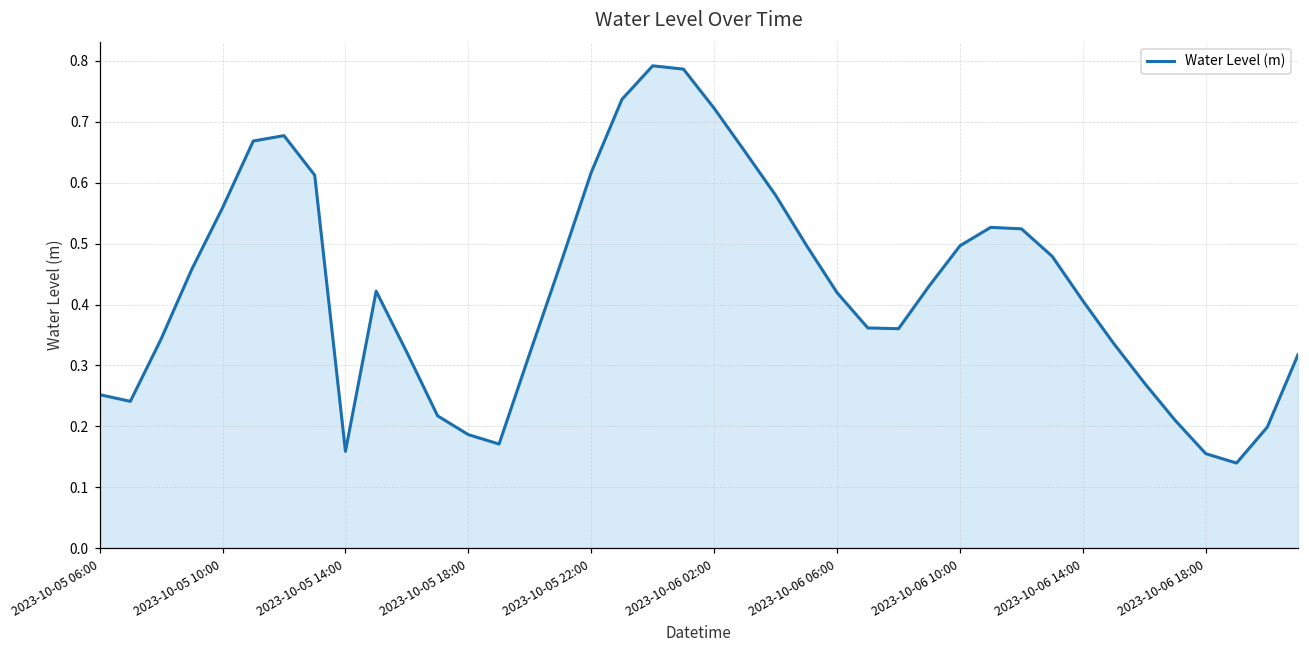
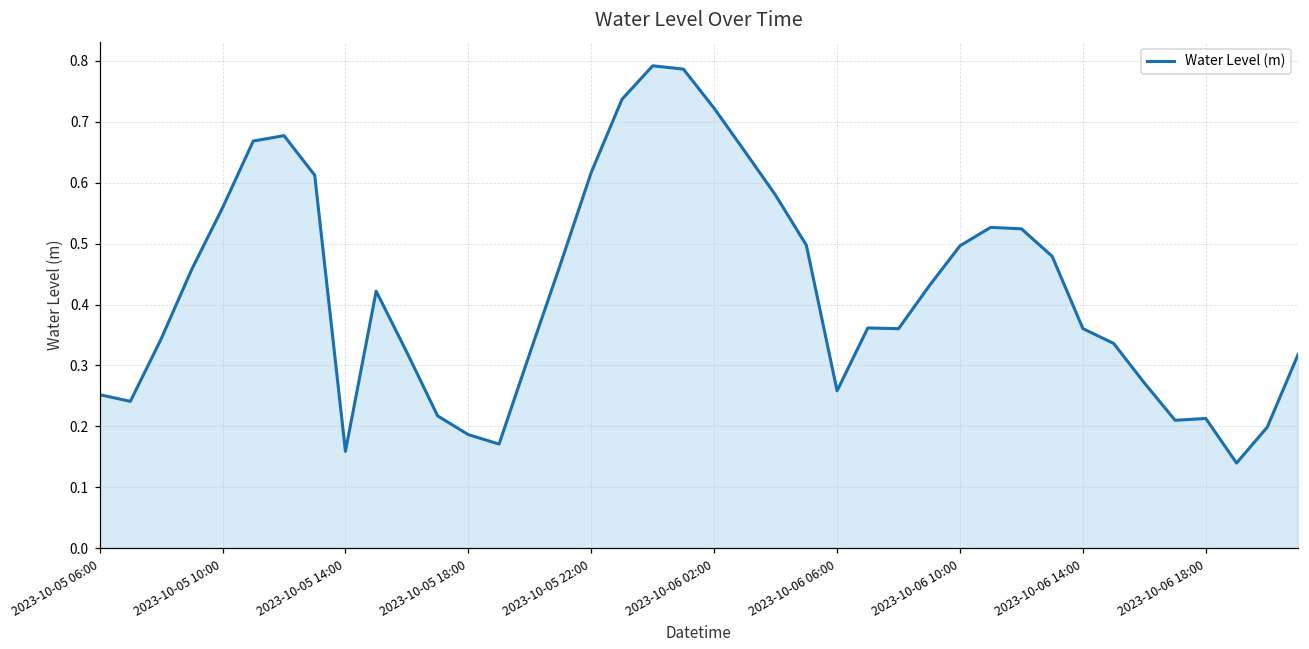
2023-10-06 06:00: 0.42 -> 0.26
2023-10-06 14:00: 0.41 -> 0.36
2023-10-06 18:00: 0.16 -> 0.21
